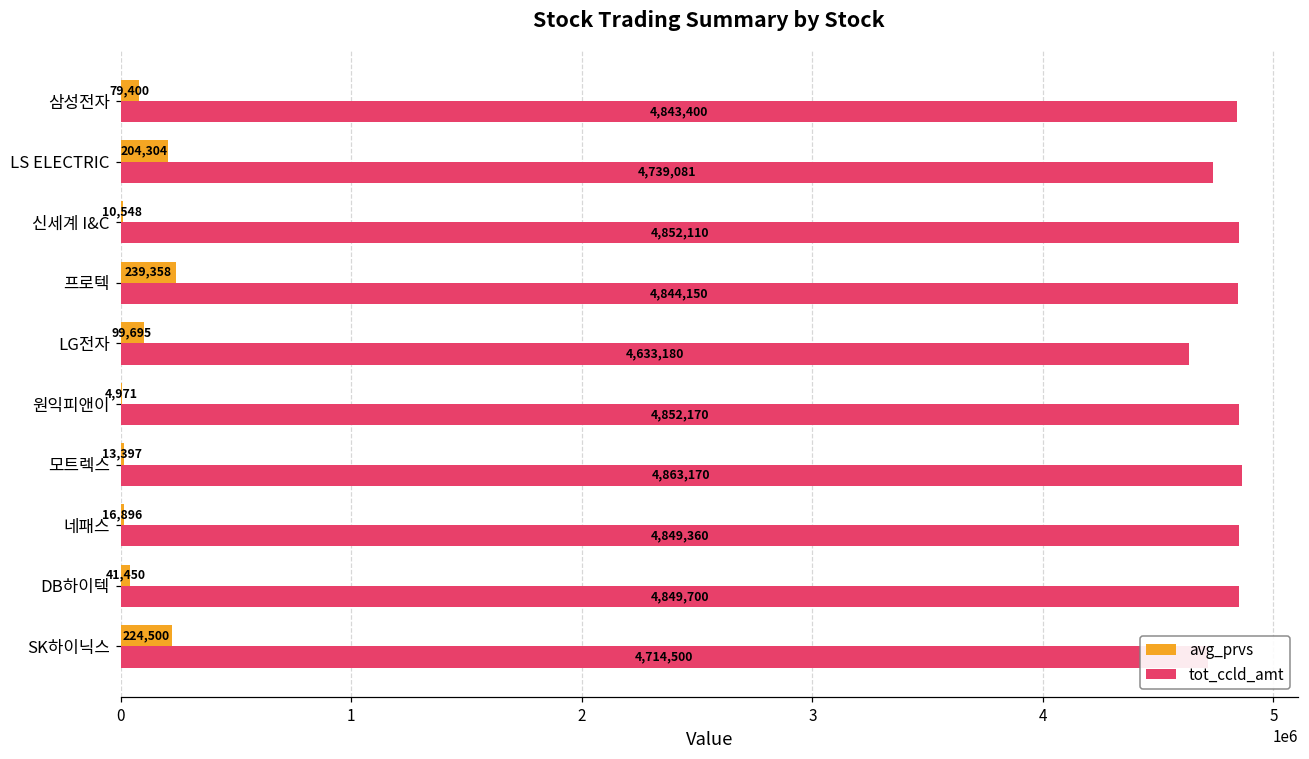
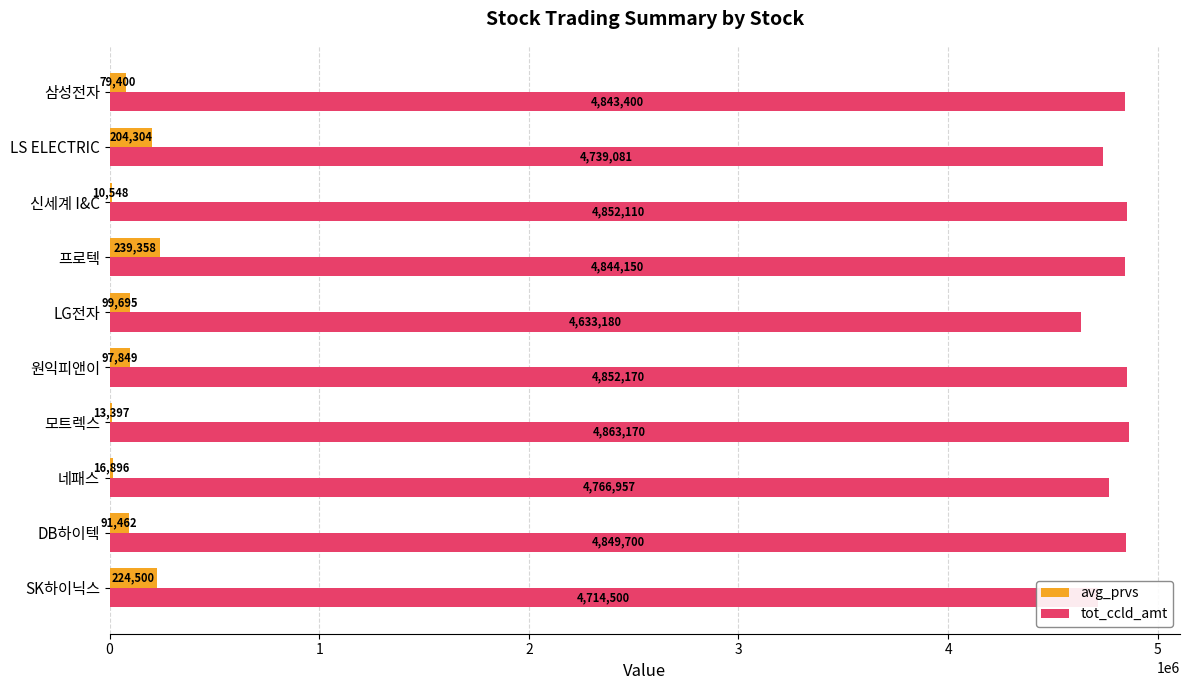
avg_prvs, 원익피앤이: 4,971 -> 97,849
tot_ccld_amt, 네패스: 4,849,360 -> 4,766,957
avg_prvs, DB하이텍: 41,450 -> 91,462
